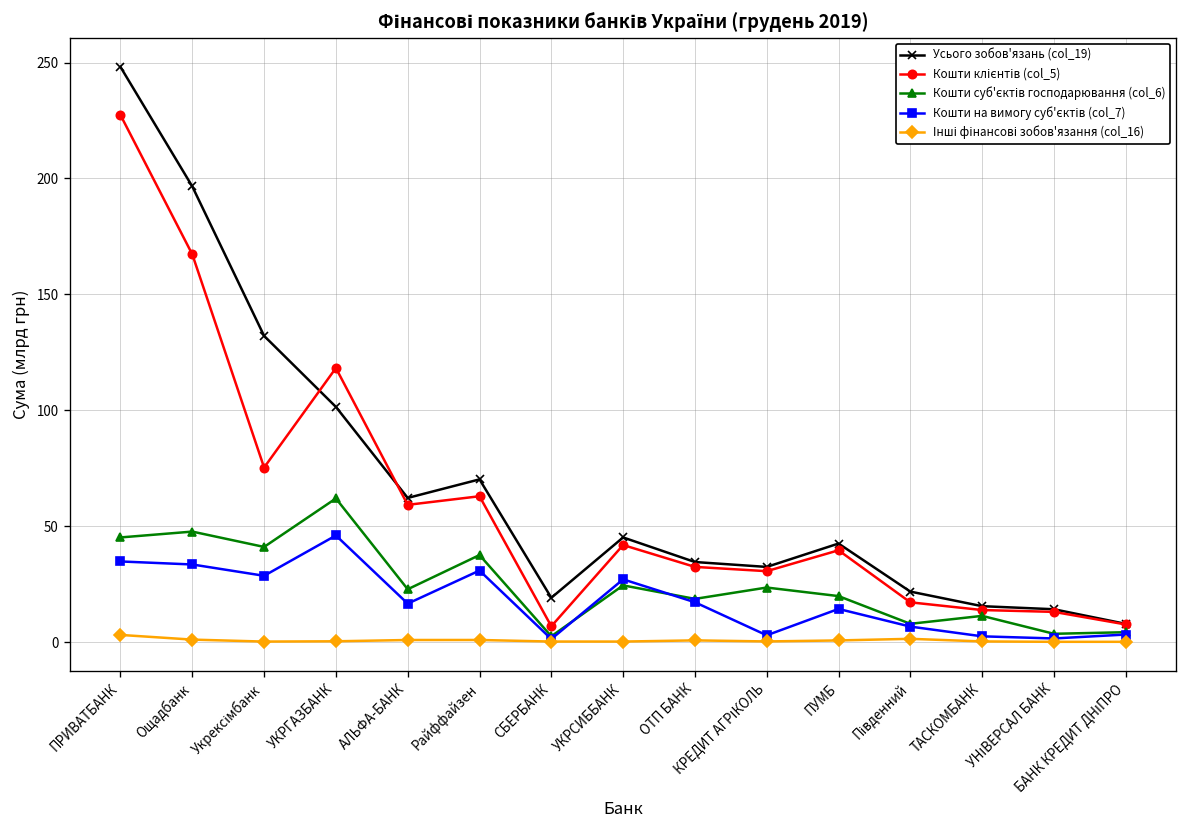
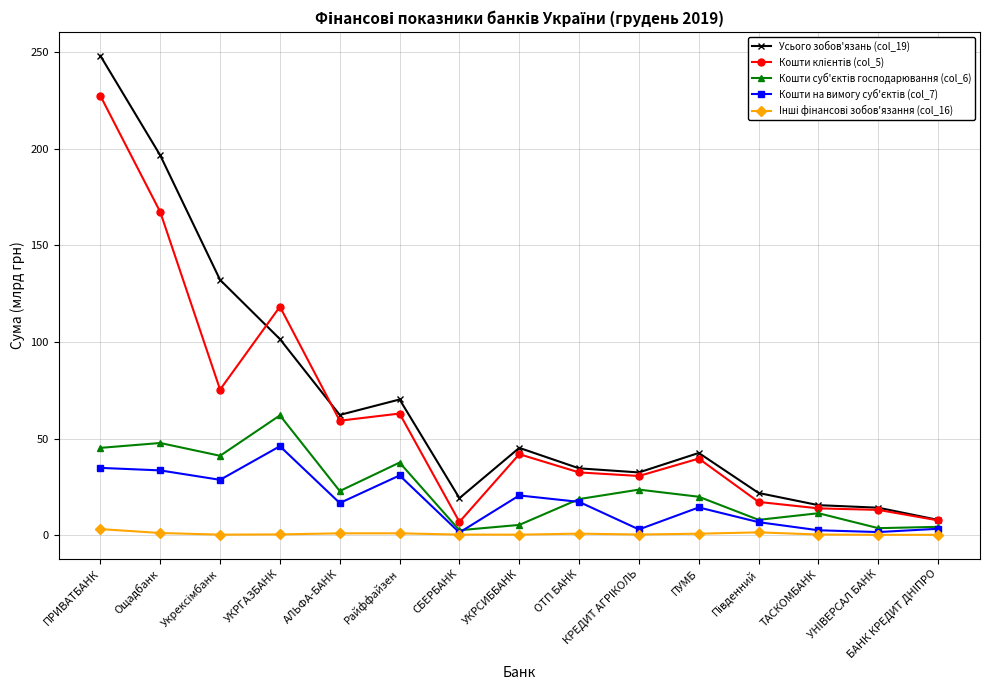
Кошти суб'єктів господарювання (col_6), УКРСИББАНК: 24 -> 5
Кошти на вимогу суб'єктів (col_7), УКРСИББАНК: 27 -> 21
